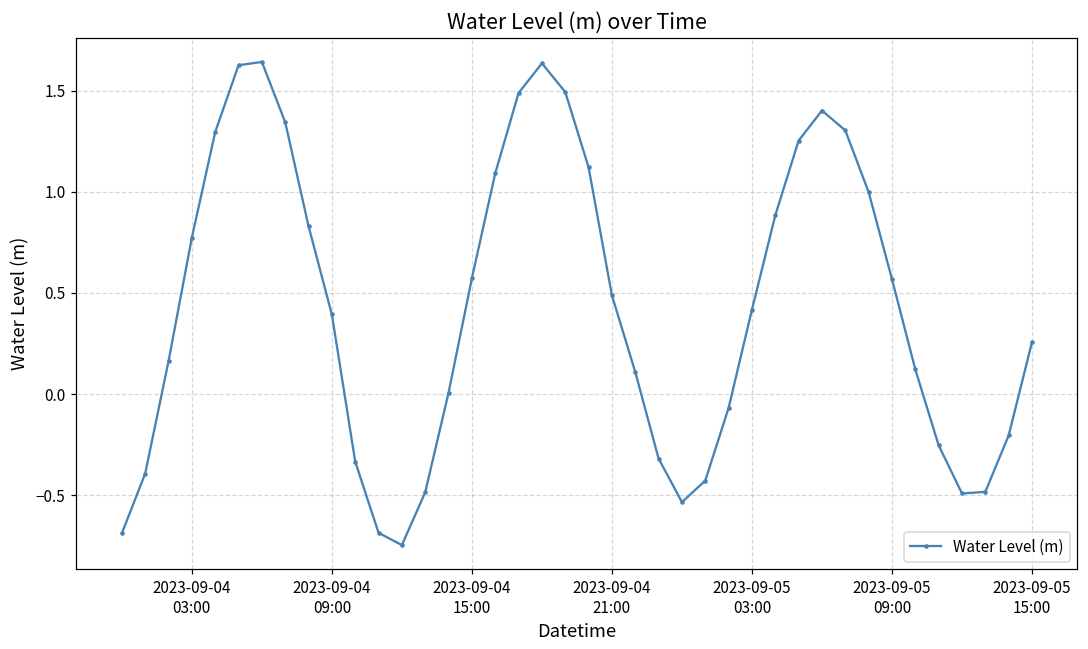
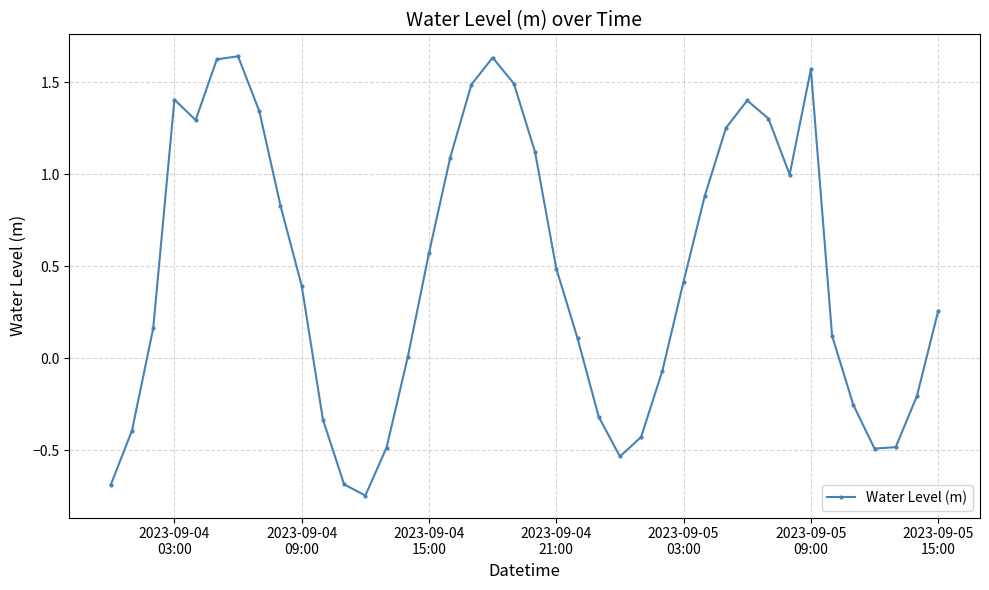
2023-09-04 03:00: 0.77 -> 1.41
2023-09-05 09:00: 0.57 -> 1.57
